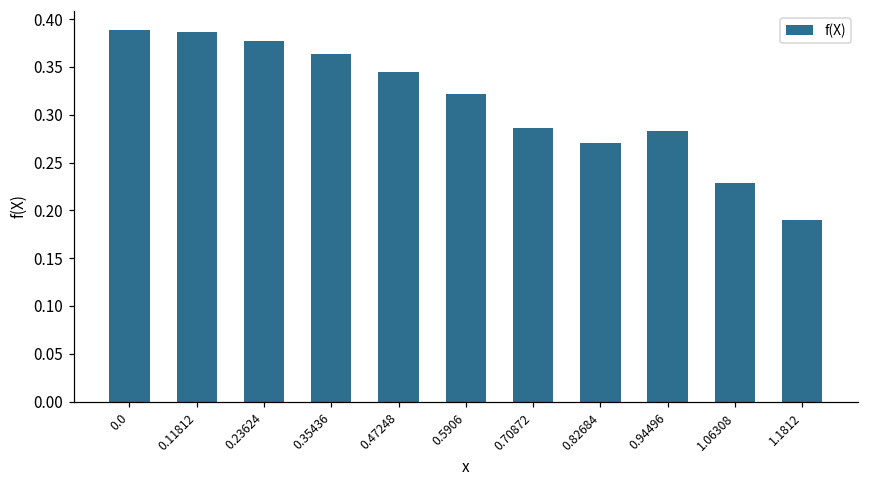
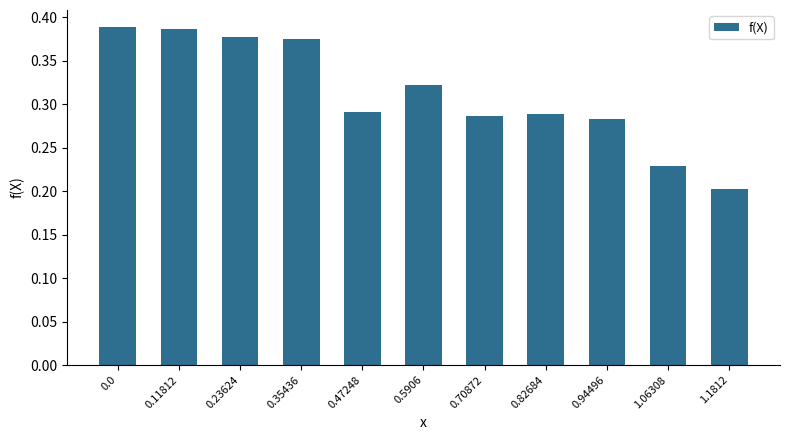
0.35436: 0.36 -> 0.38
0.47248: 0.34 -> 0.29
0.82684: 0.27 -> 0.29
1.1812: 0.19 -> 0.20
